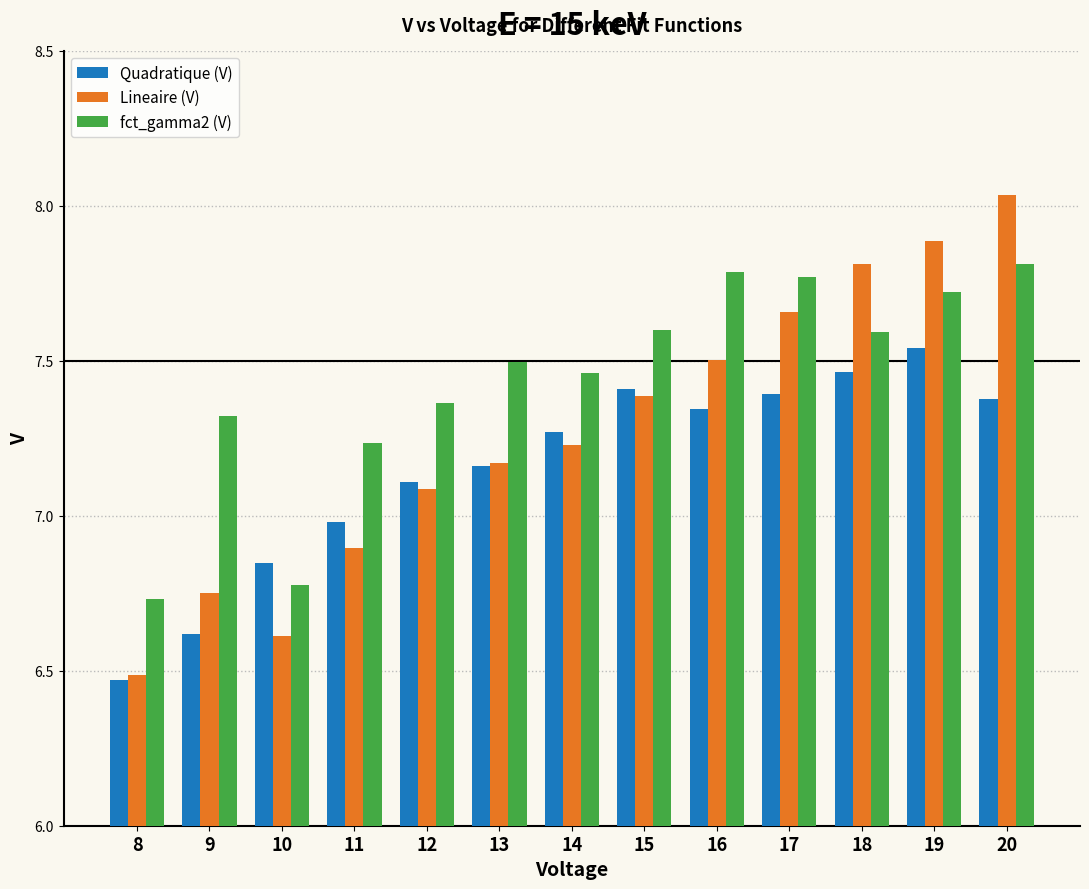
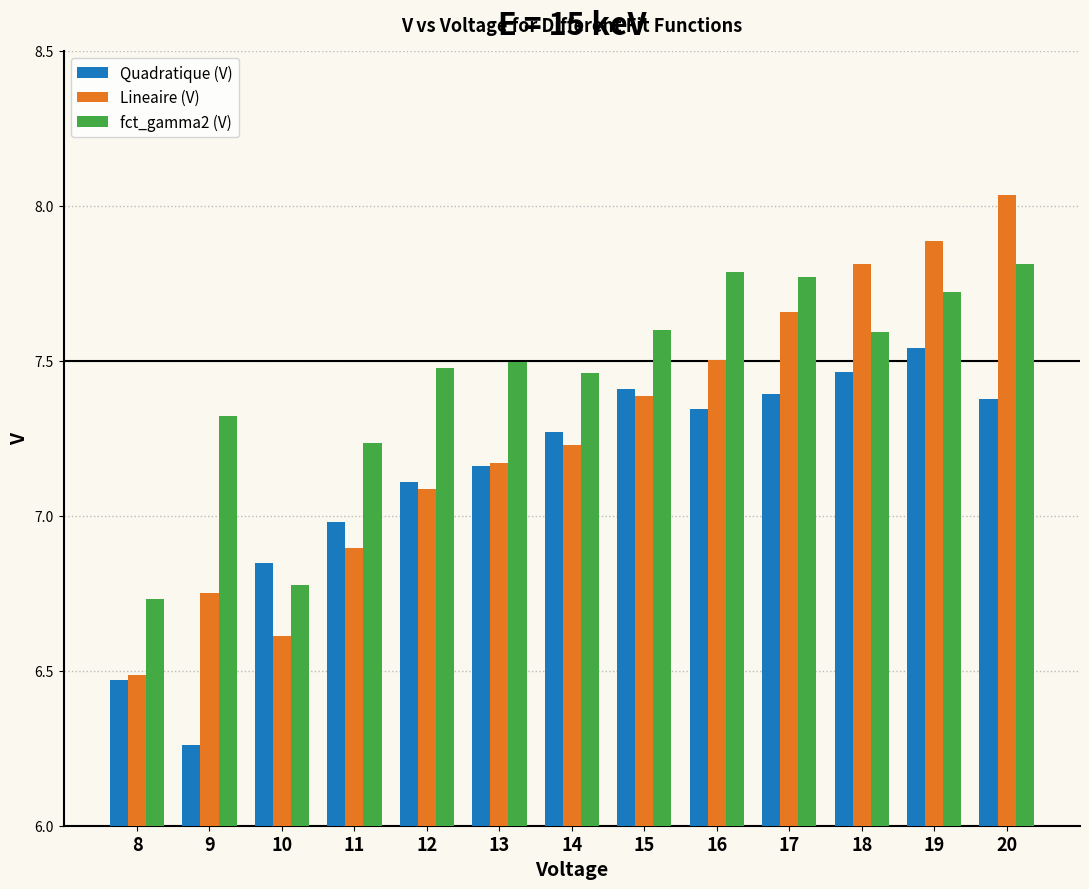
Quadratique (V), 9: 6.62 -> 6.26
fct_gamma2 (V), 12: 7.36 -> 7.48
